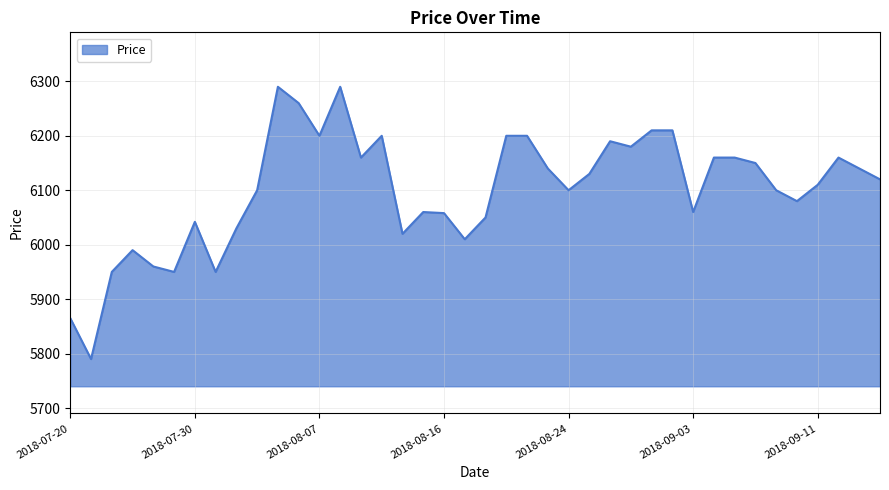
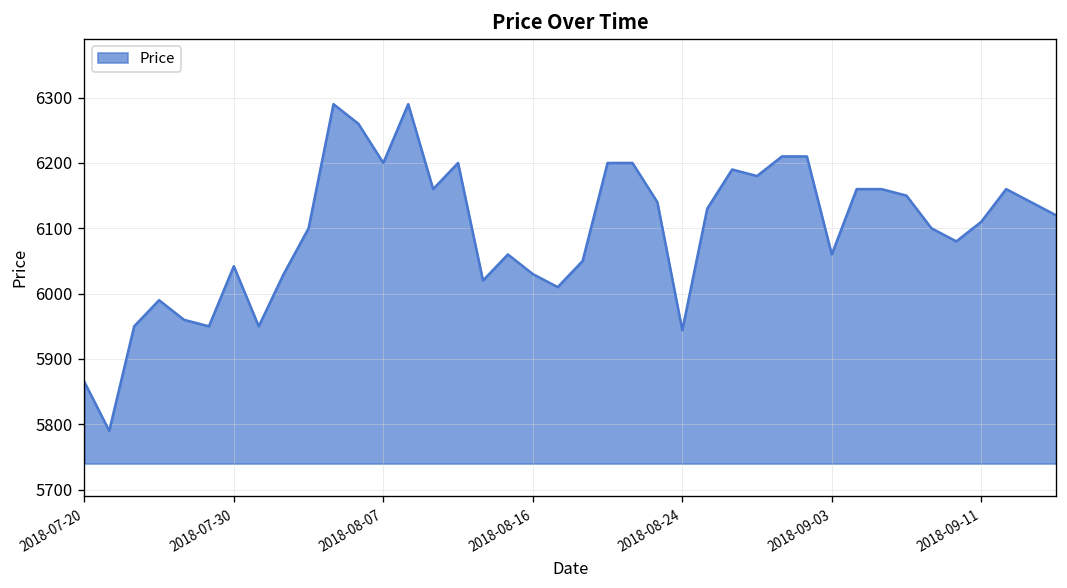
2018-08-16: 6060 -> 6030
2018-08-24: 6100 -> 5940
